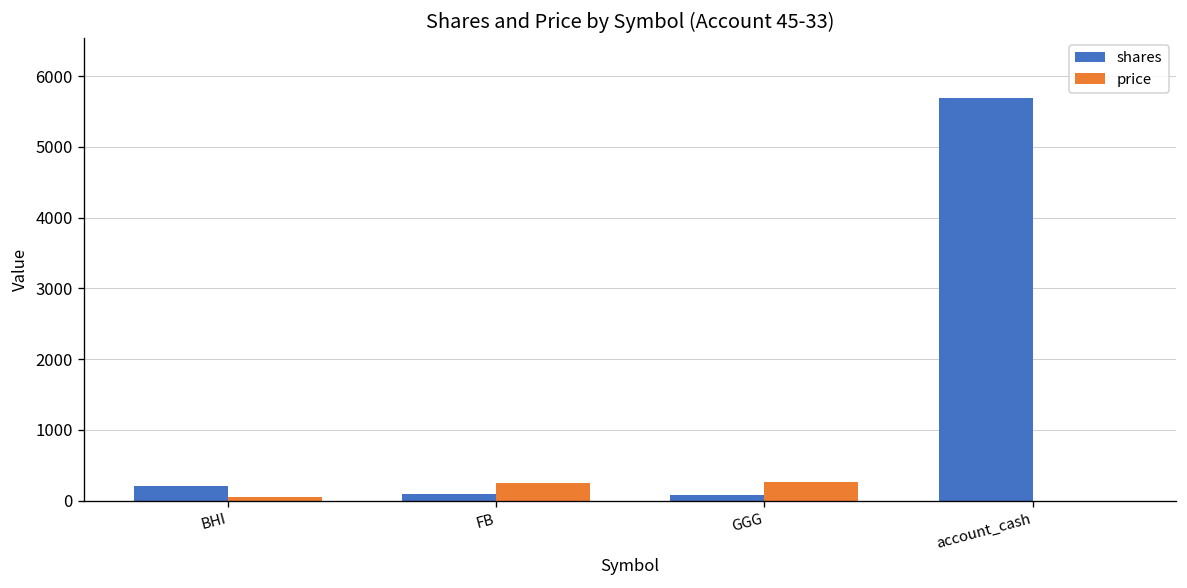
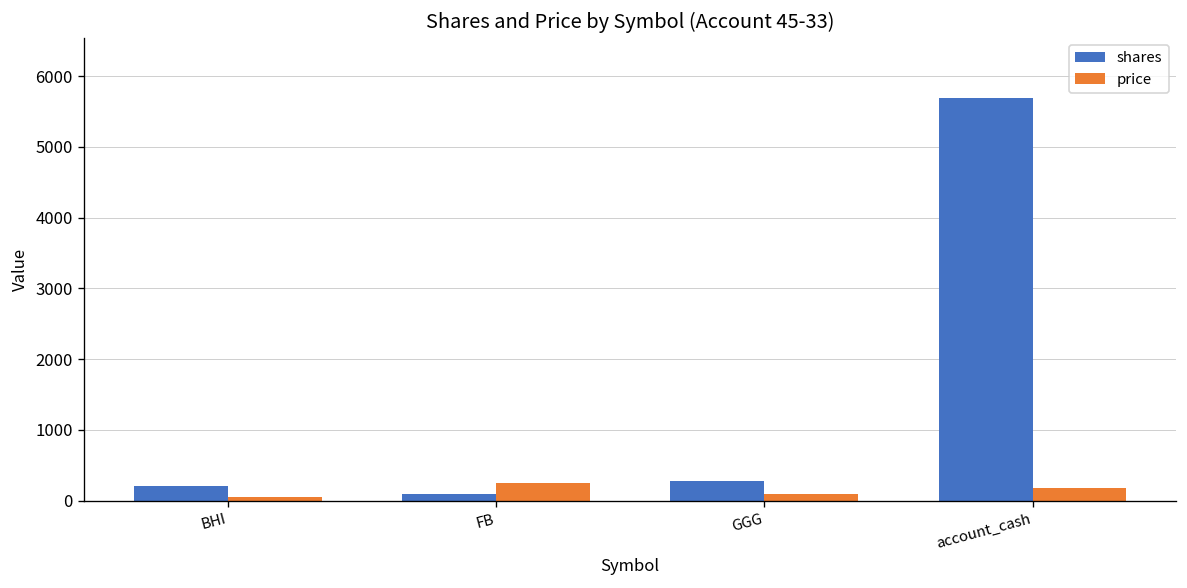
shares, GGG: 100 -> 300
price, GGG: 300 -> 100
price, account_cash: 0 -> 200
